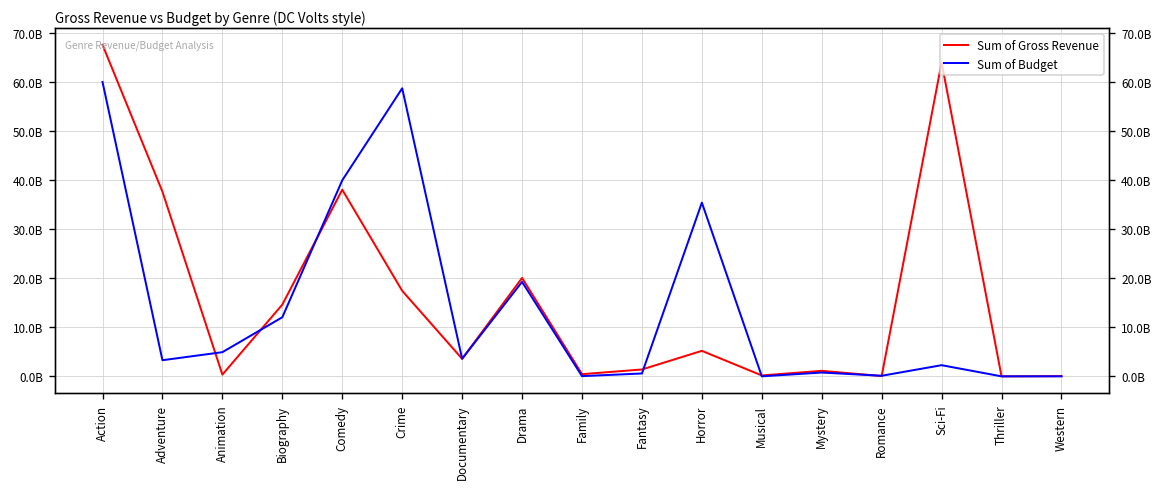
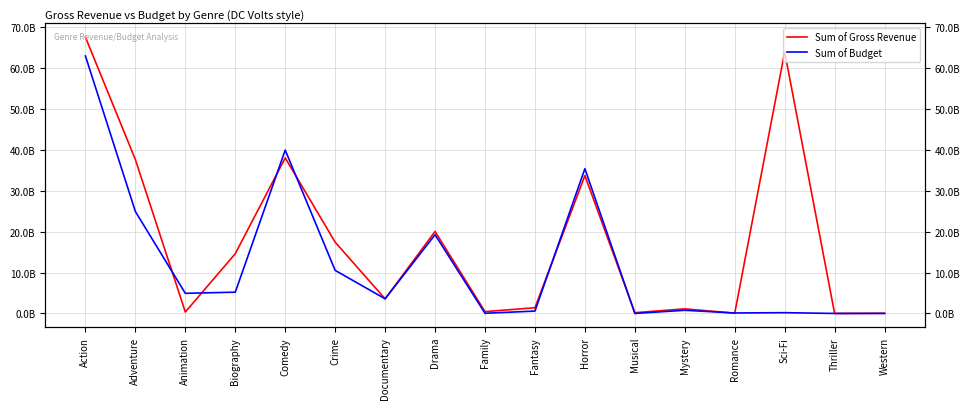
Sum of Budget, Action: 60000000000 -> 63000000000
Sum of Budget, Adventure: 3000000000 -> 25000000000
Sum of Budget, Biography: 12000000000 -> 5000000000
Sum of Budget, Crime: 59000000000 -> 11000000000
Sum of Gross Revenue, Horror: 5000000000 -> 34000000000
Sum of Budget, Sci-Fi: 2000000000 -> 0
